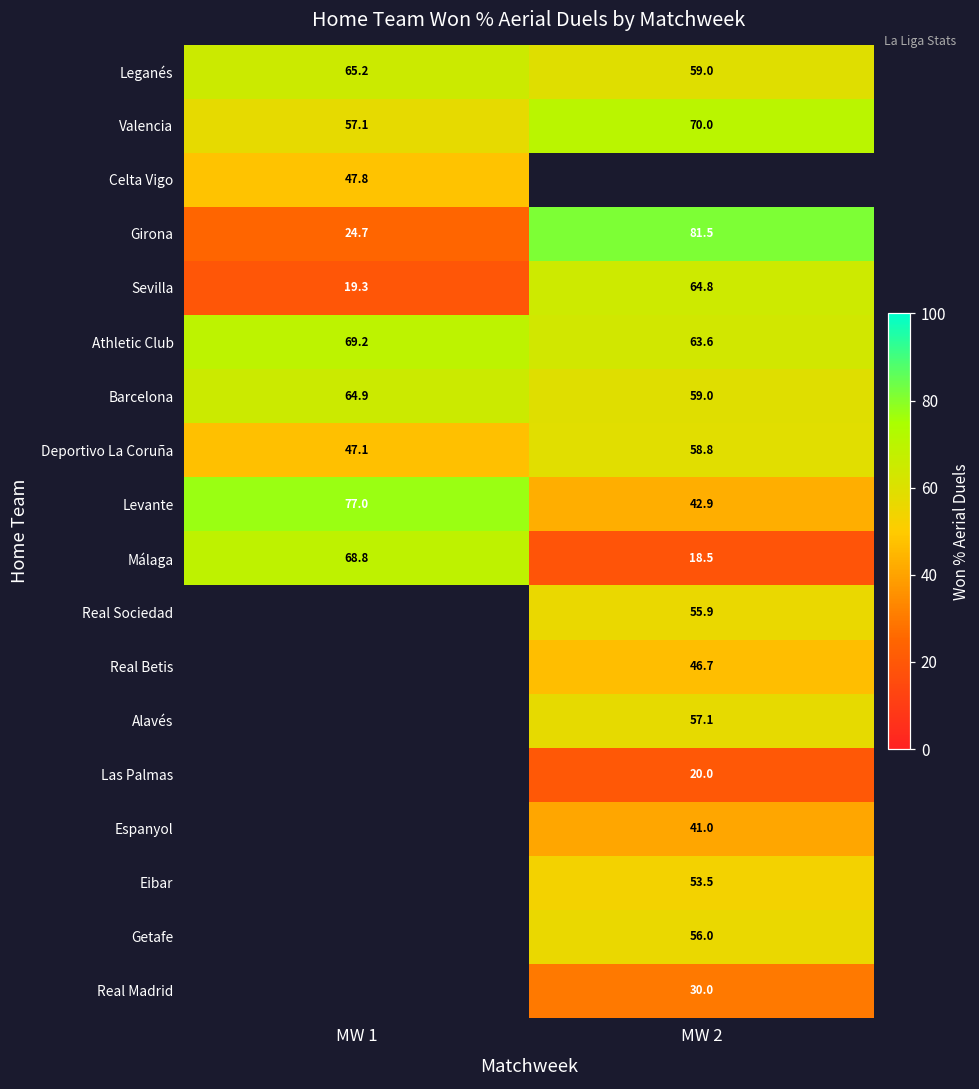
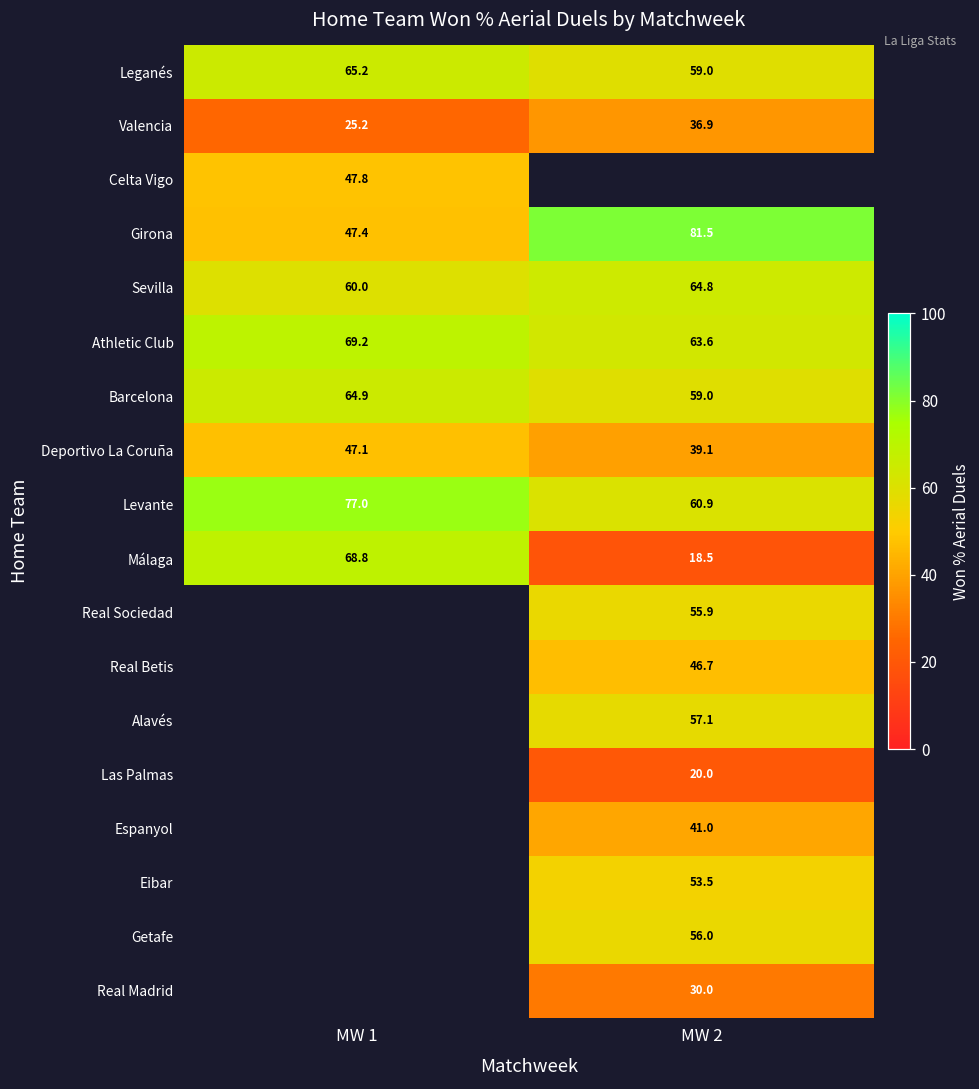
Valencia, MW 1: 57.1 -> 25.2
Valencia, MW 2: 70.0 -> 36.9
Girona, MW 1: 24.7 -> 47.4
Sevilla, MW 1: 19.3 -> 60.0
Deportivo La Coruña, MW 2: 58.8 -> 39.1
Levante, MW 2: 42.9 -> 60.9
